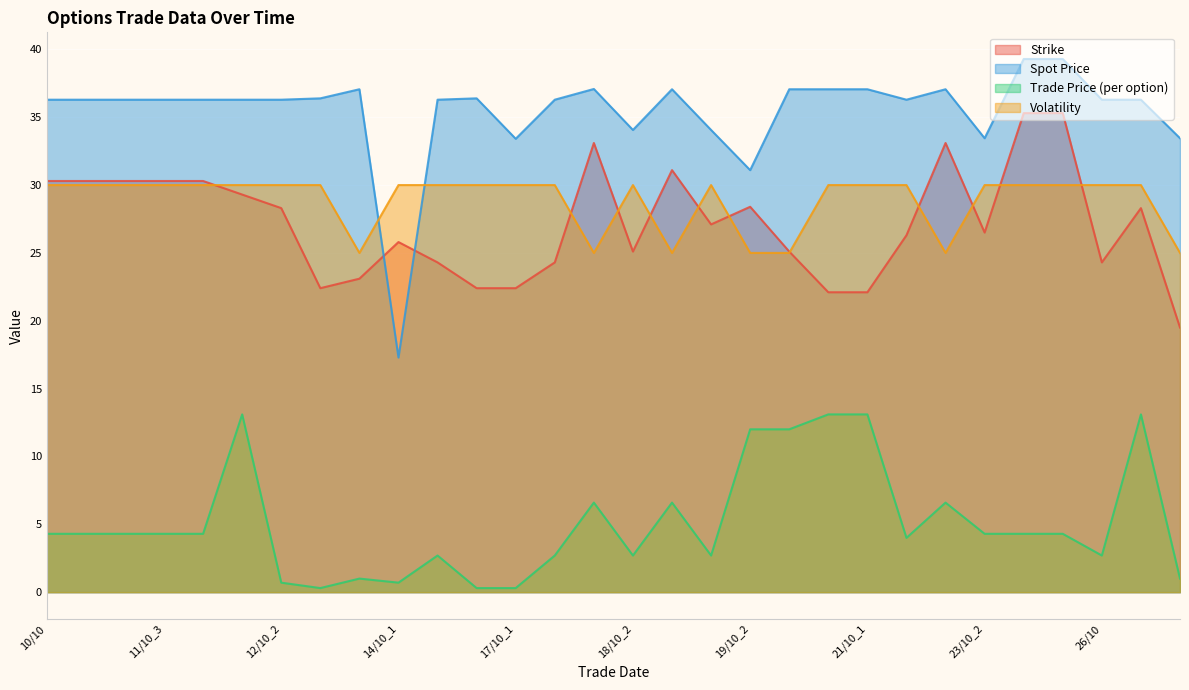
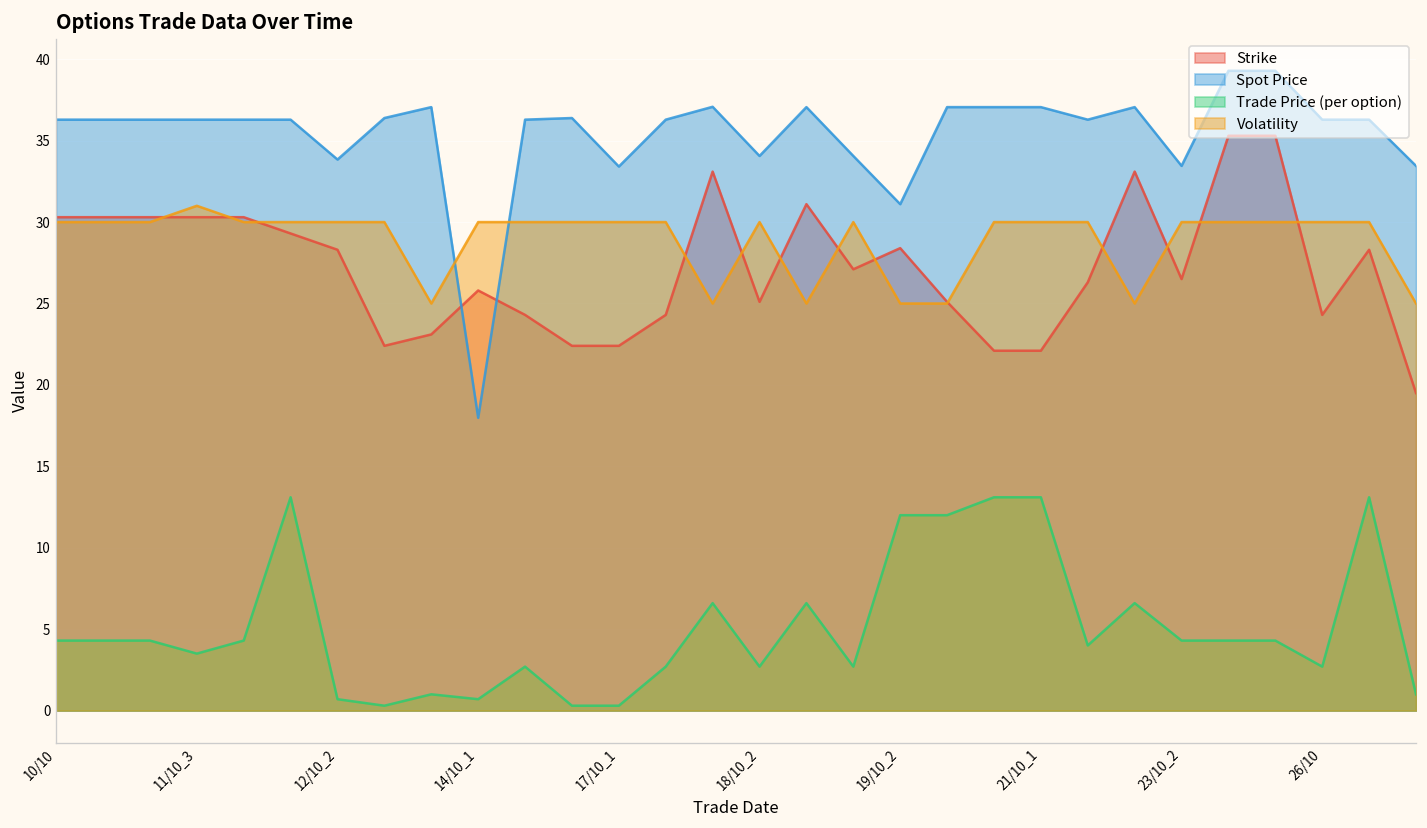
Trade Price (per option), 11/10_3: 4.3 -> 3.5
Volatility, 11/10_3: 30 -> 31
Spot Price, 12/10_2: 36.3 -> 33.8
Spot Price, 14/10_1: 17.3 -> 18.0
